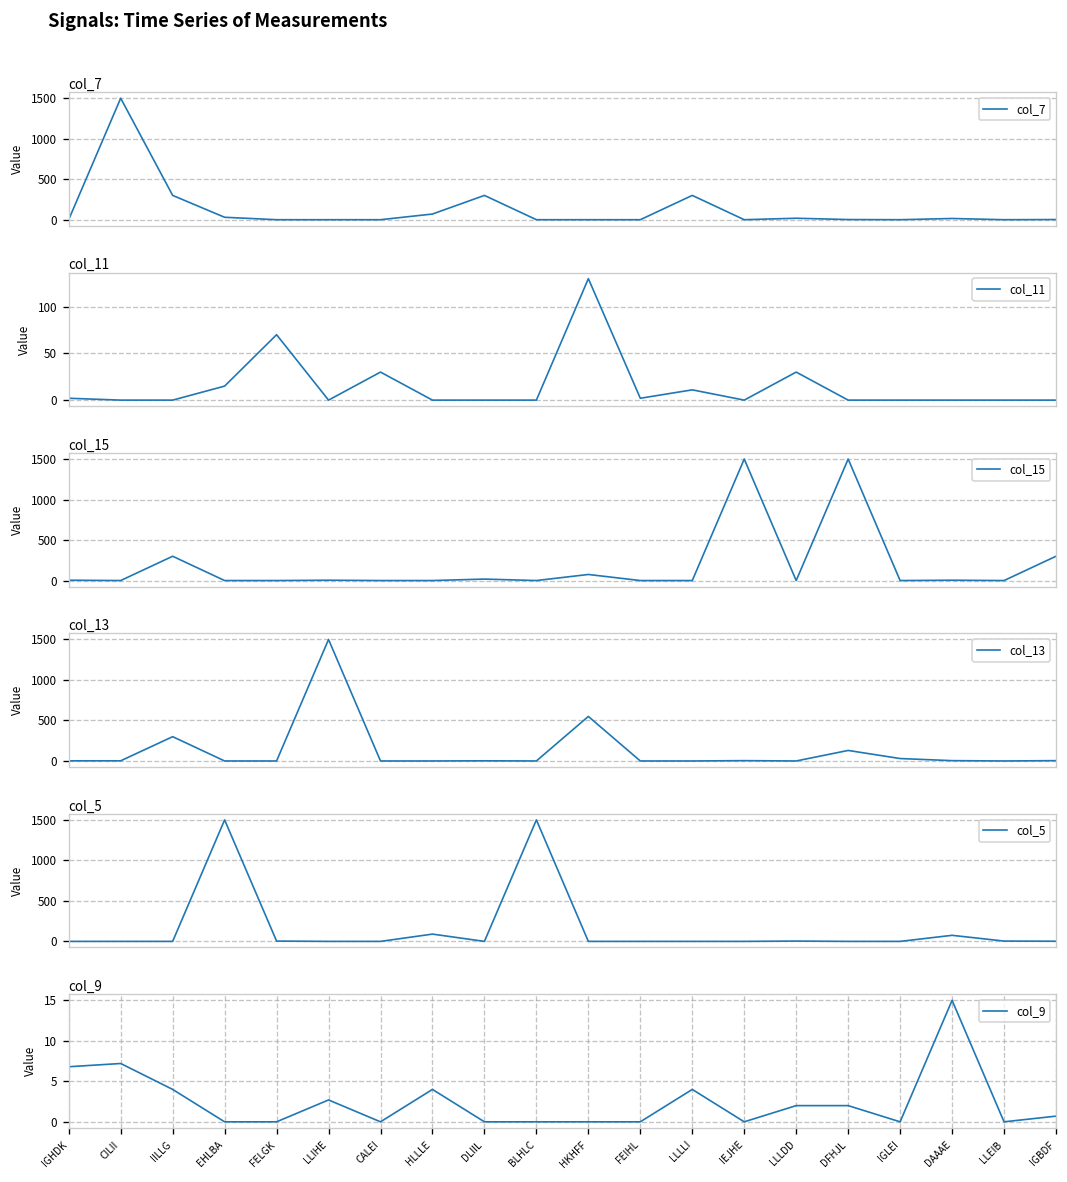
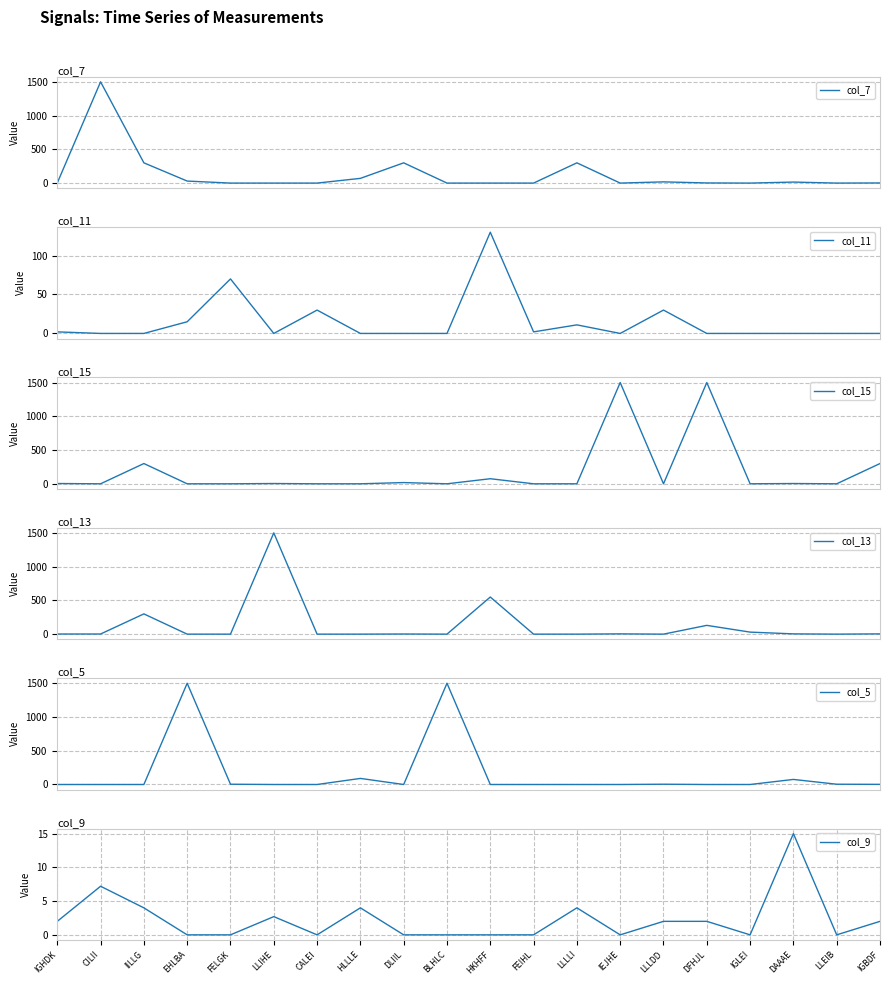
col_9, IGHDK: 7 -> 2
col_9, IGBDF: 1 -> 2
